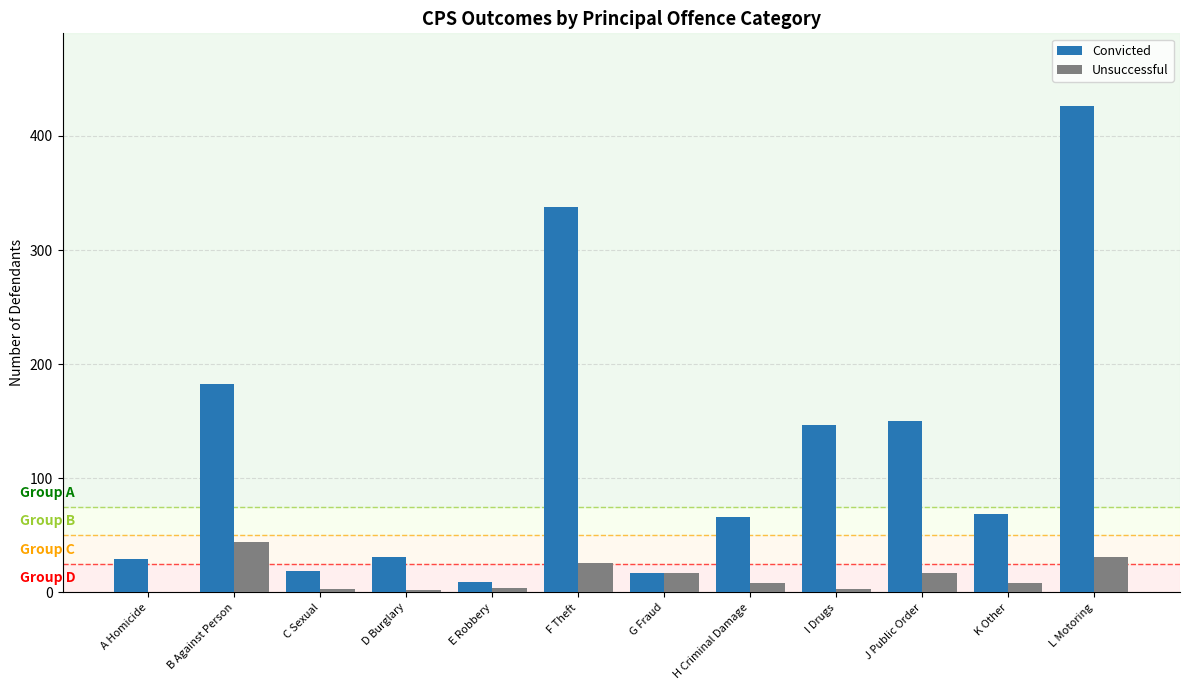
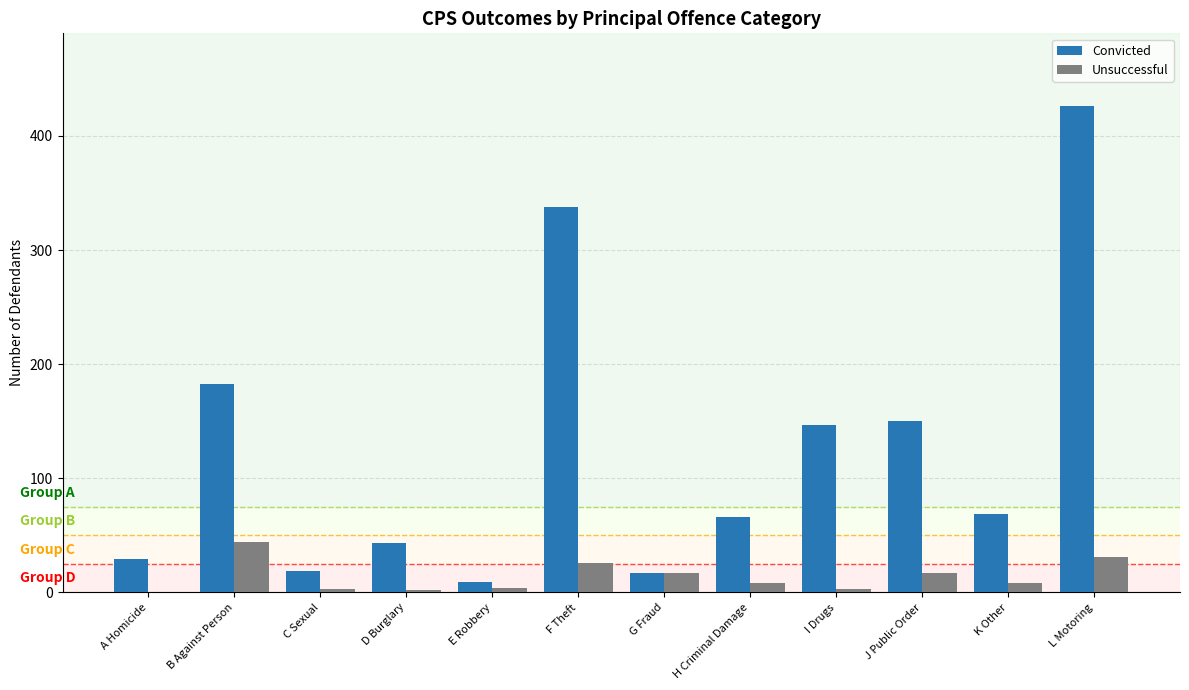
Convicted, D Burglary: 31 -> 43
